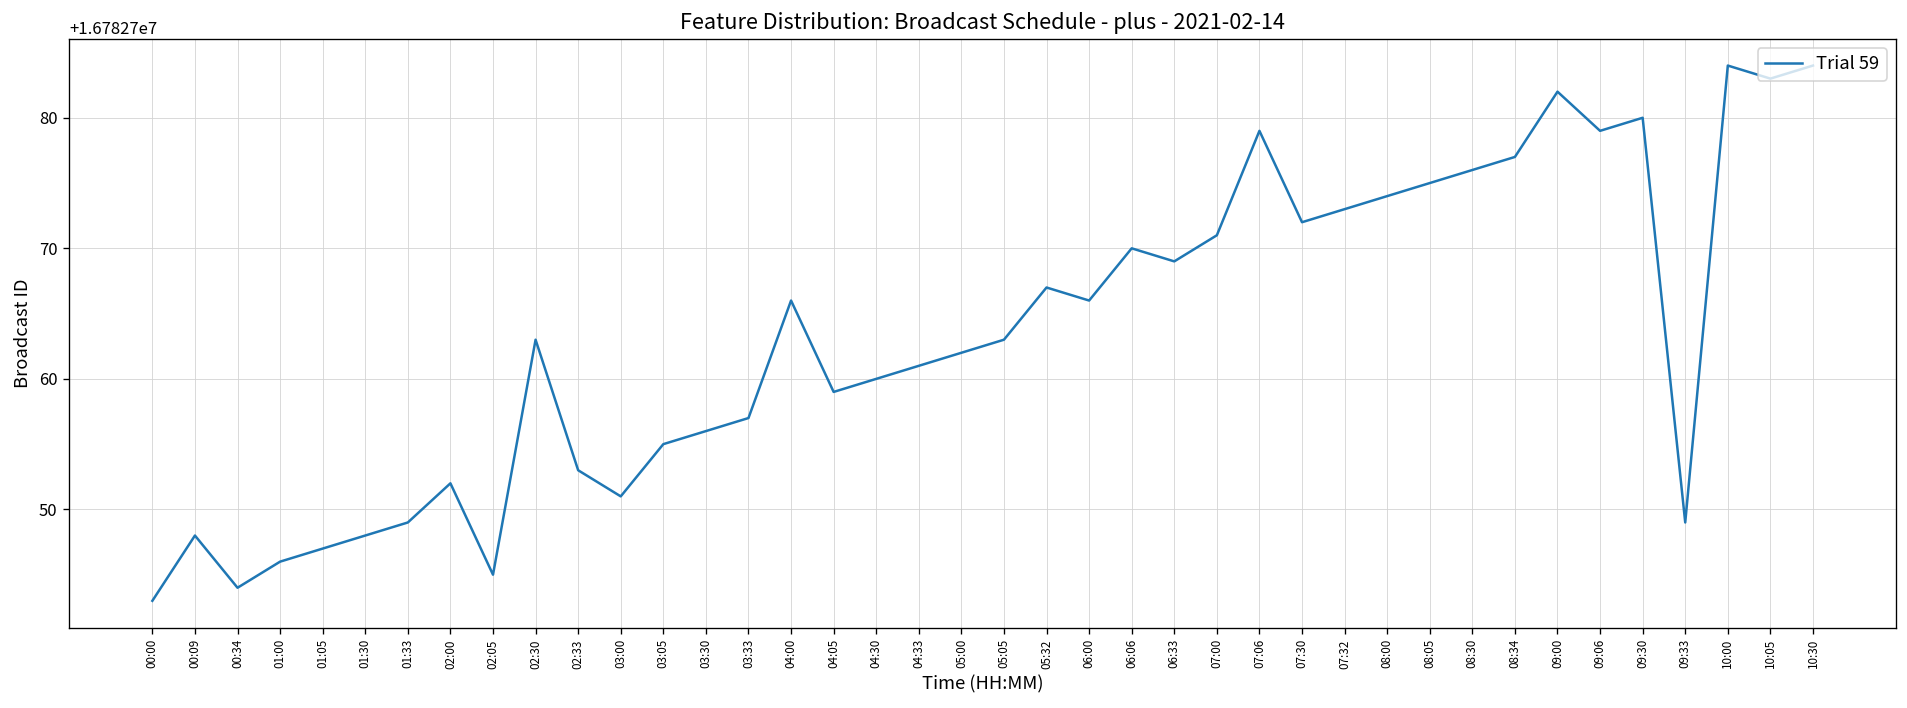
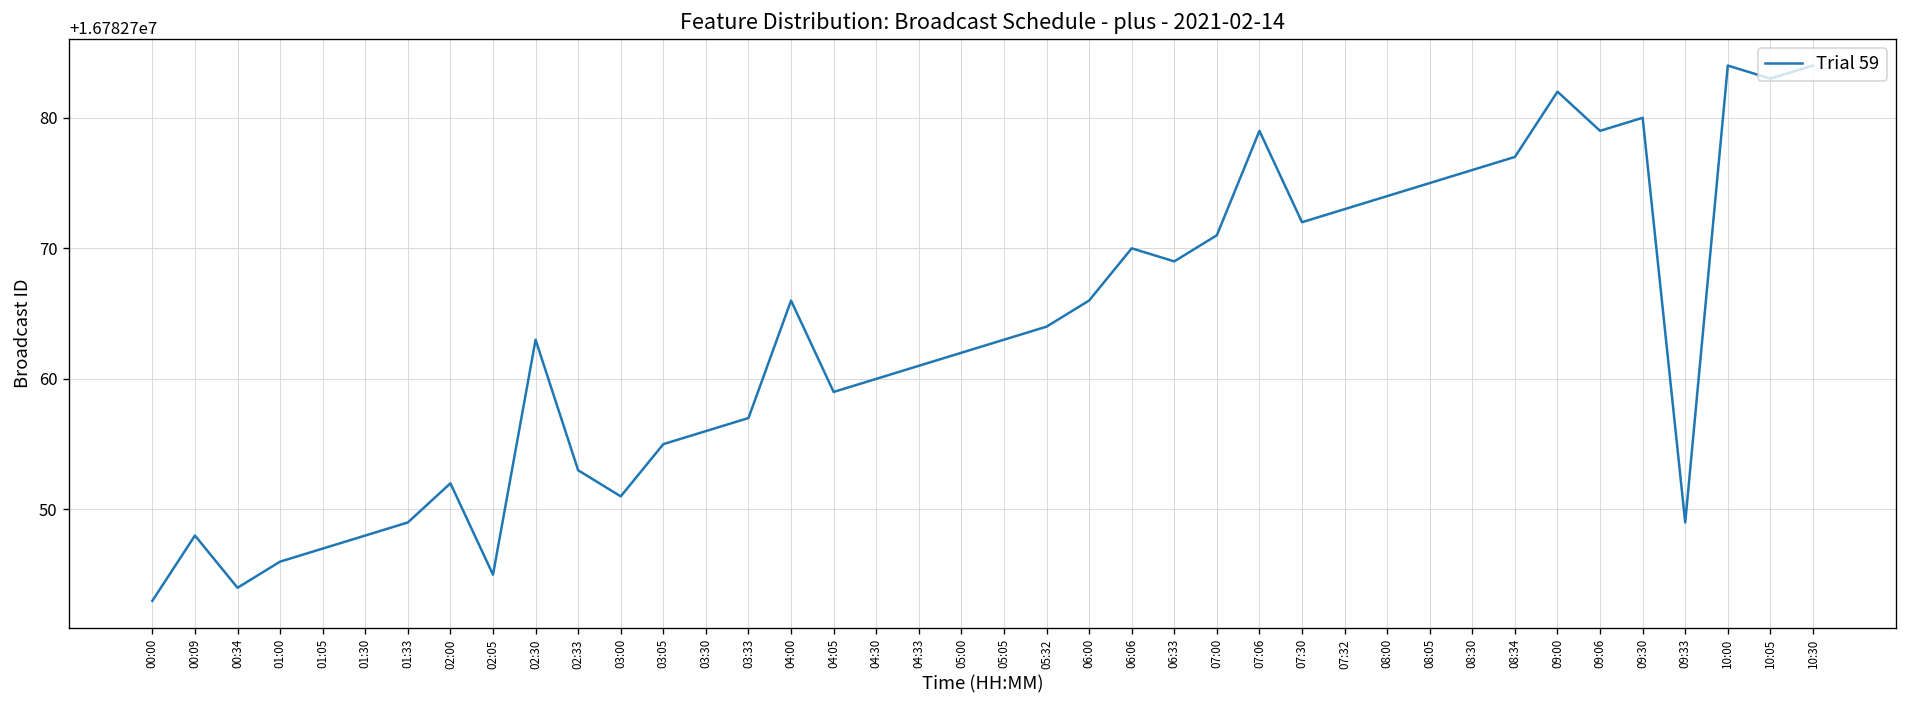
05:32: 16782767 -> 16782764
